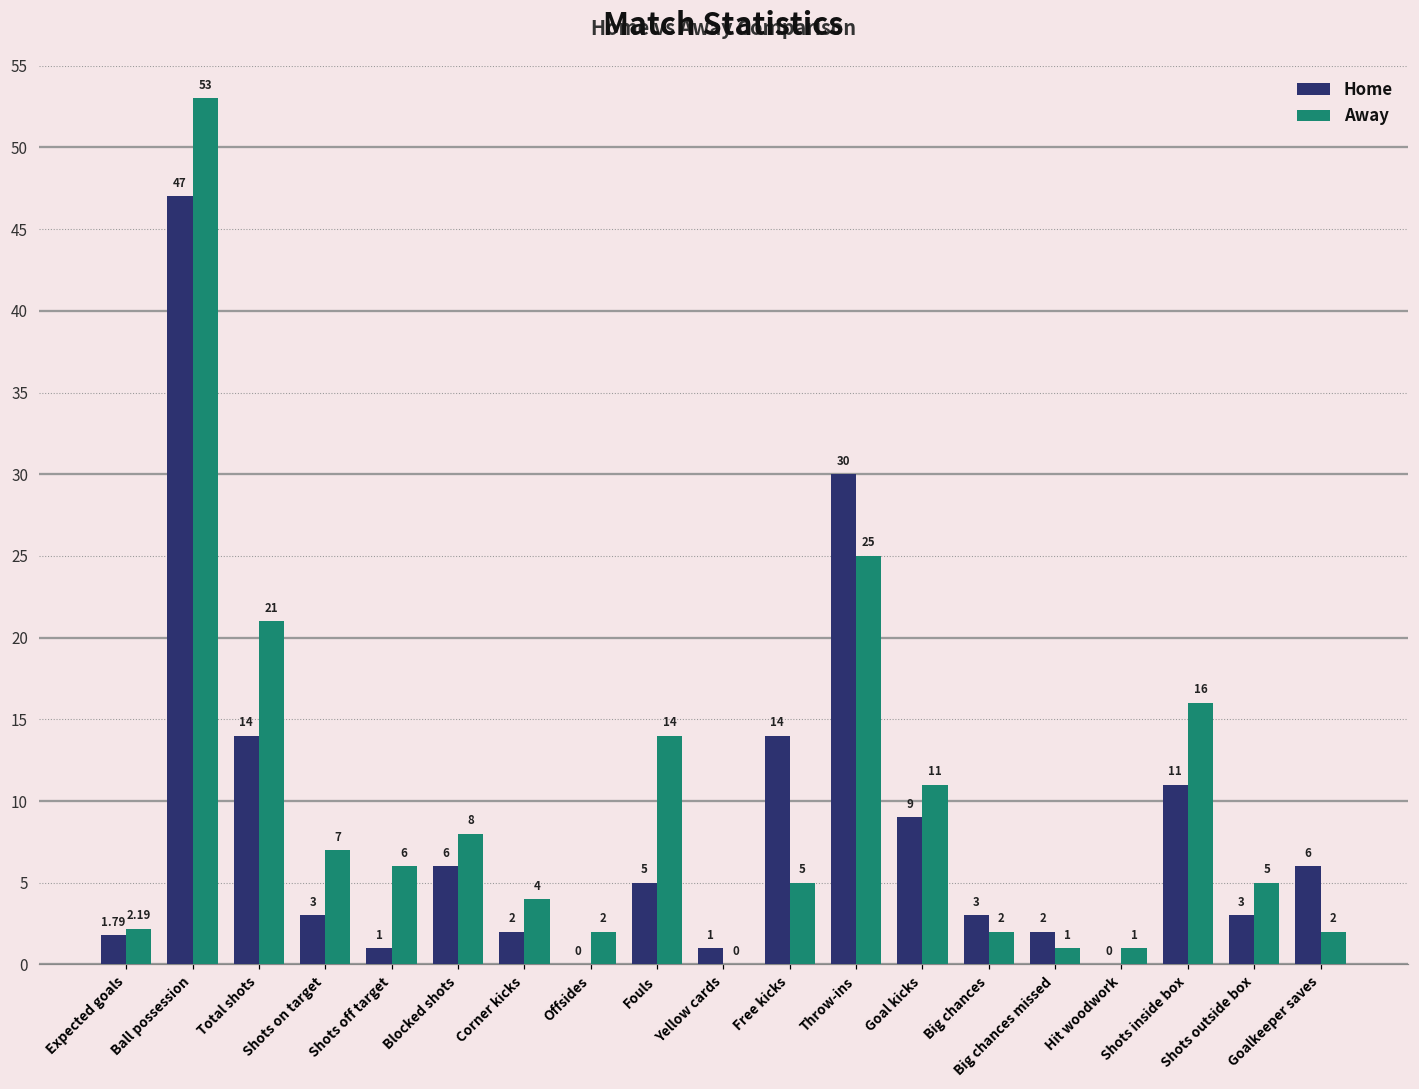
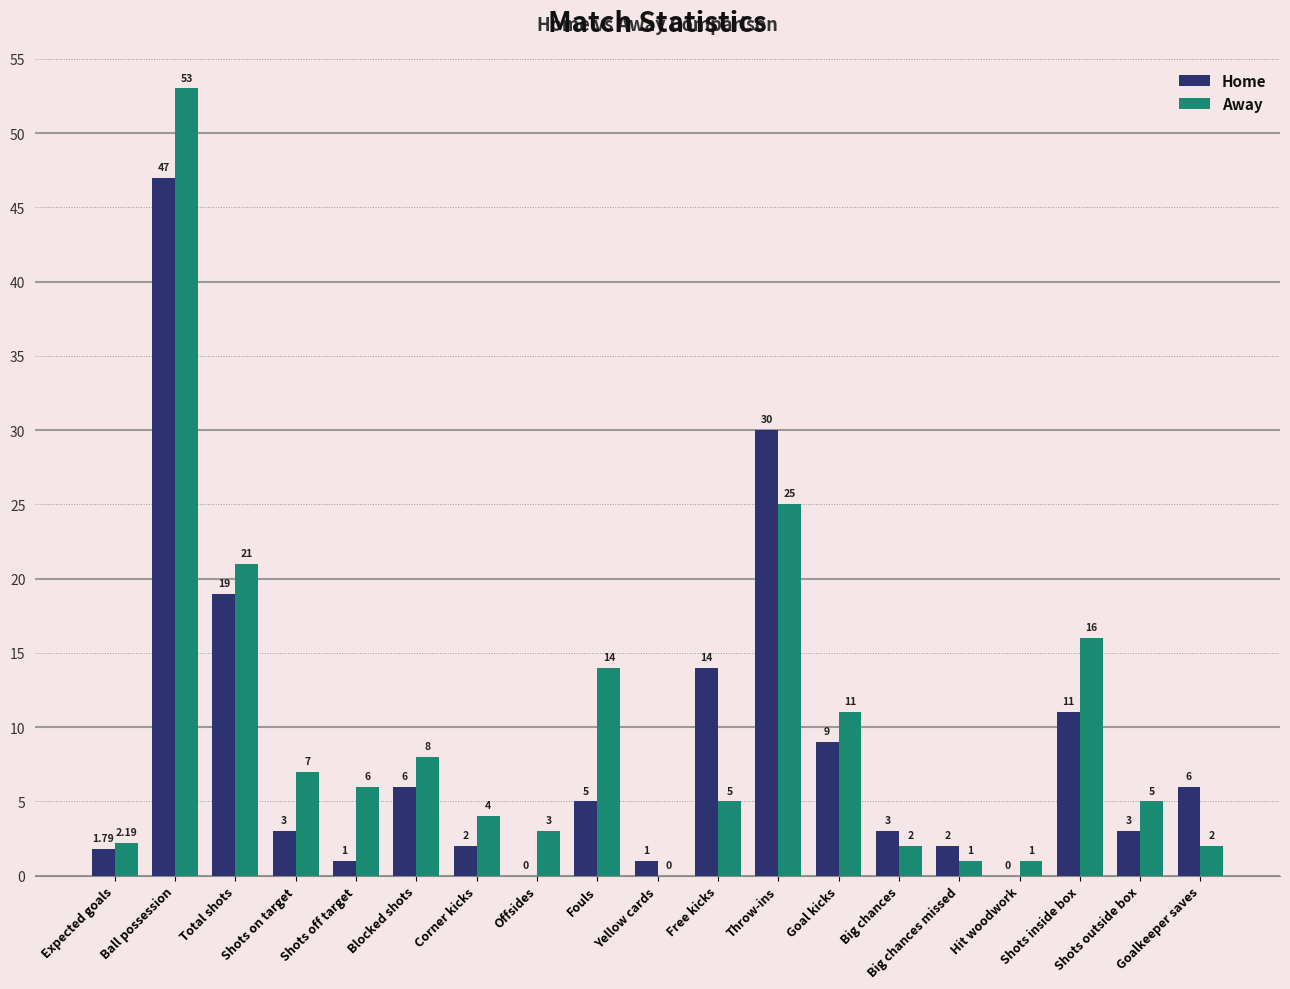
Home, Total shots: 14 -> 19
Away, Offsides: 2 -> 3
